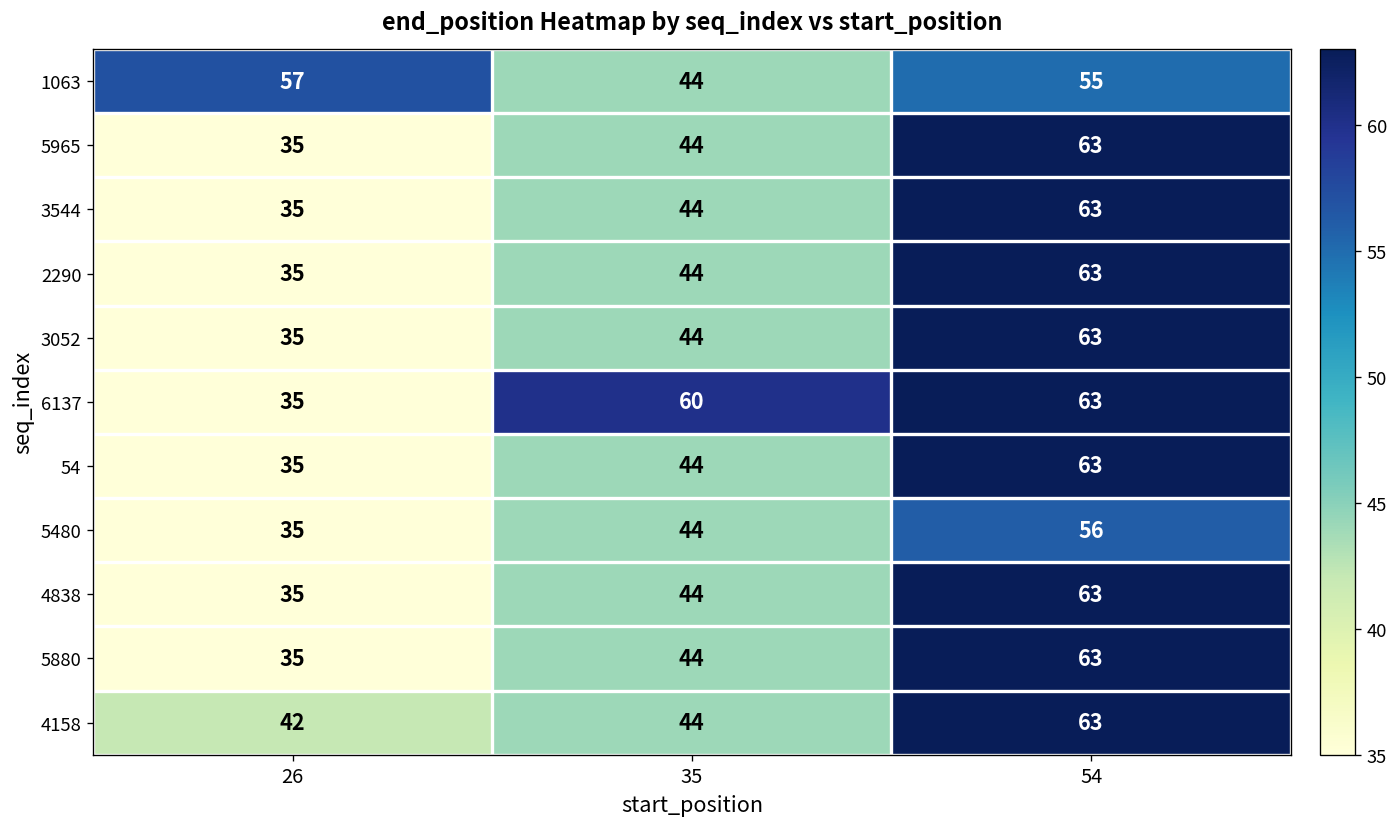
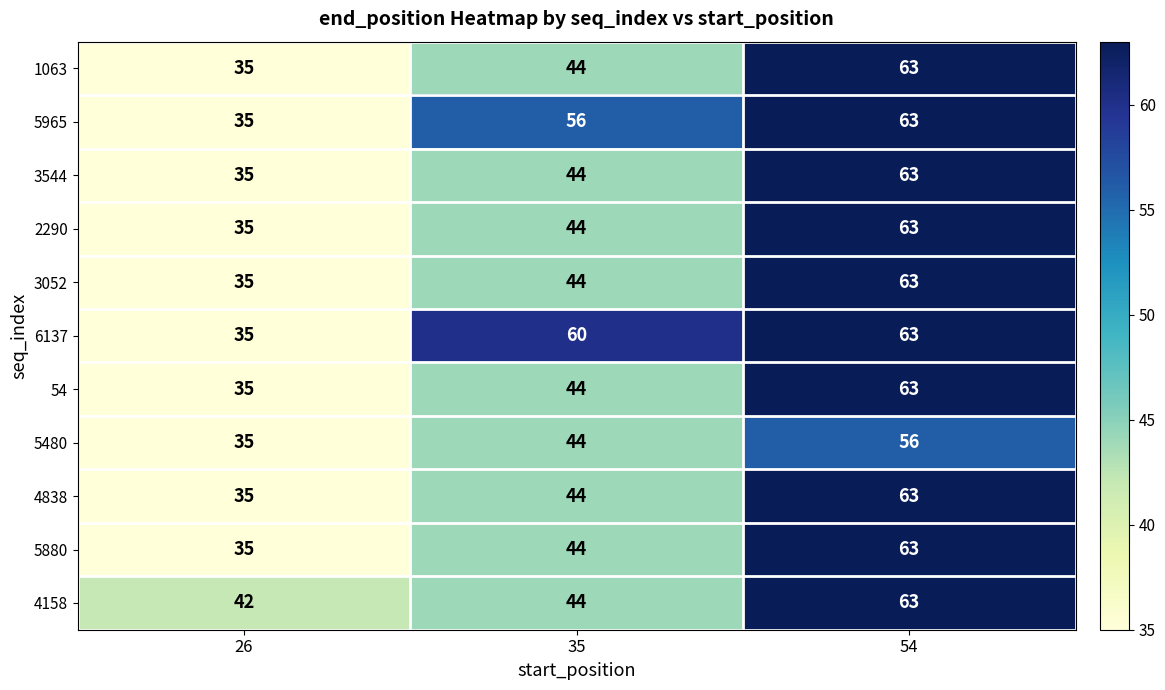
1063, 26: 57 -> 35
1063, 54: 55 -> 63
5965, 35: 44 -> 56
